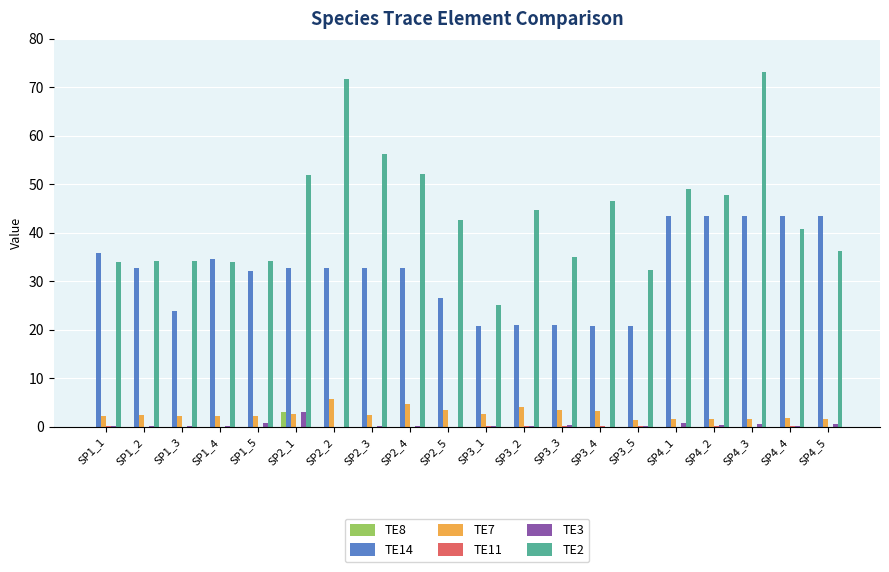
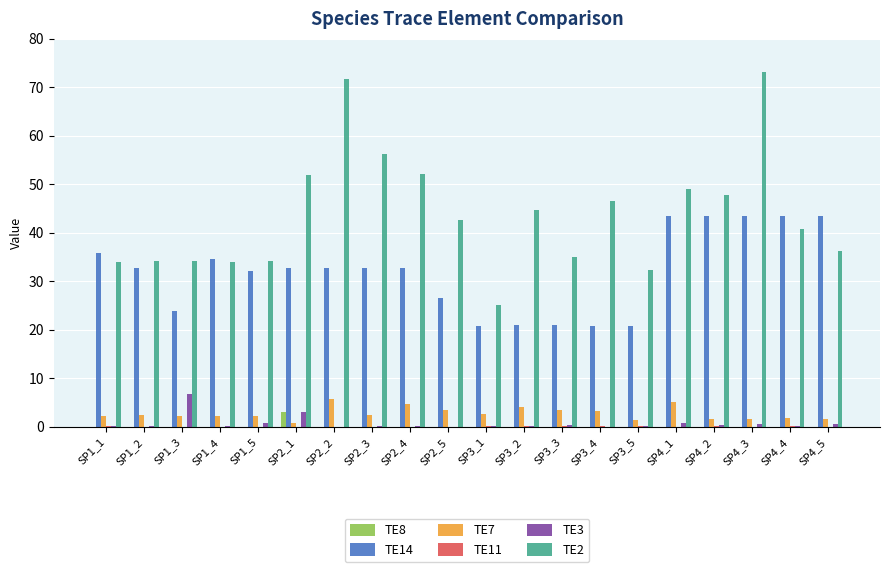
TE3, SP1_3: 0 -> 7
TE7, SP2_1: 3 -> 1
TE7, SP4_1: 2 -> 5
